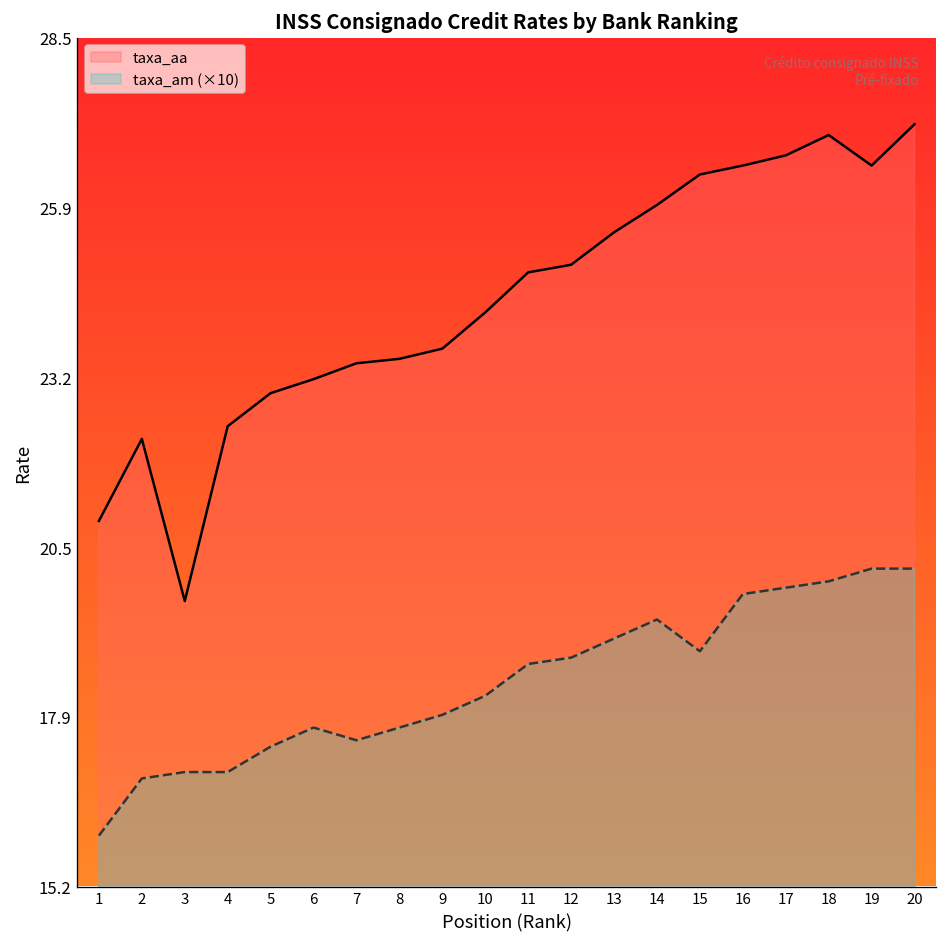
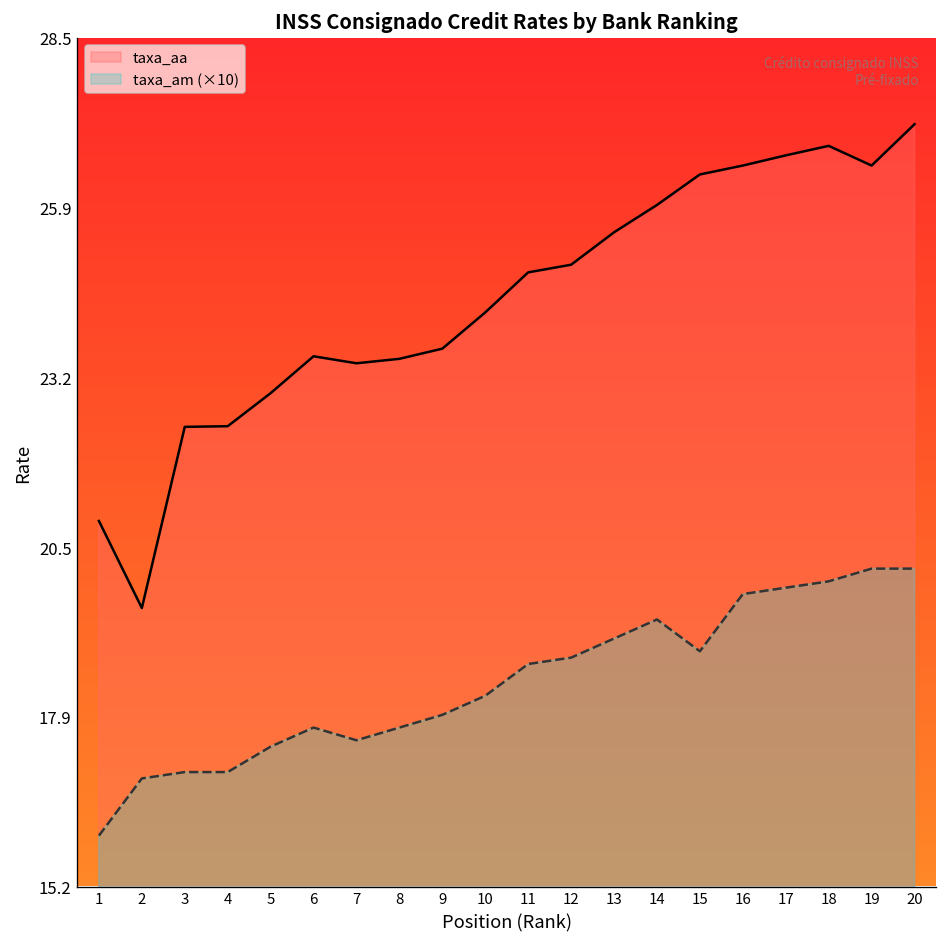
taxa_aa, 2: 22.2 -> 19.6
taxa_aa, 3: 19.7 -> 22.4
taxa_aa, 6: 23.2 -> 23.5
taxa_aa, 18: 27.0 -> 26.9
